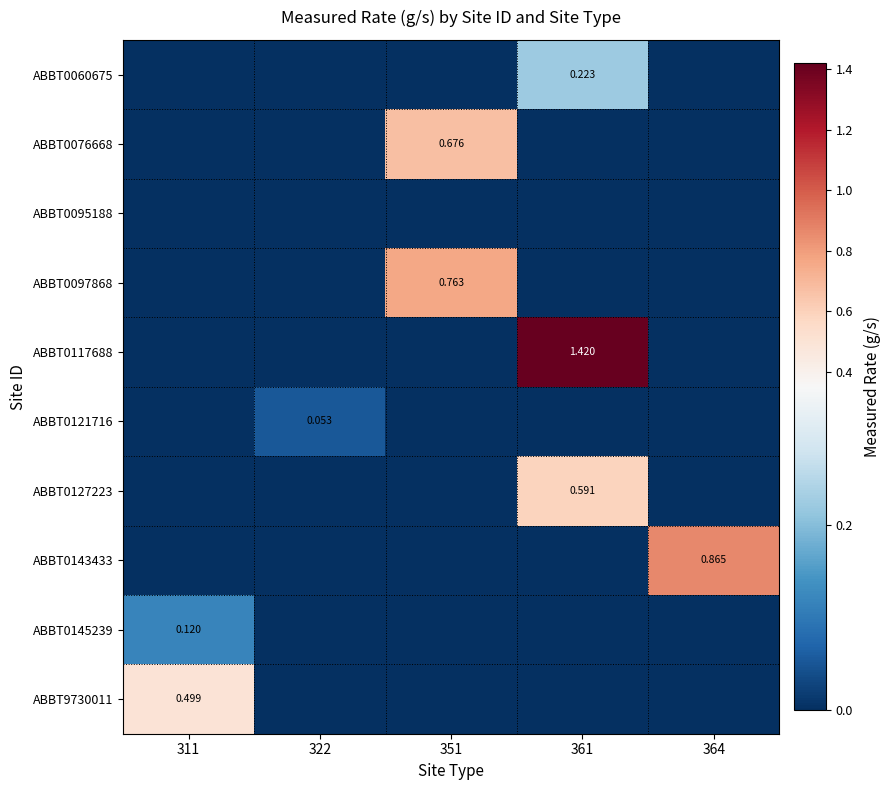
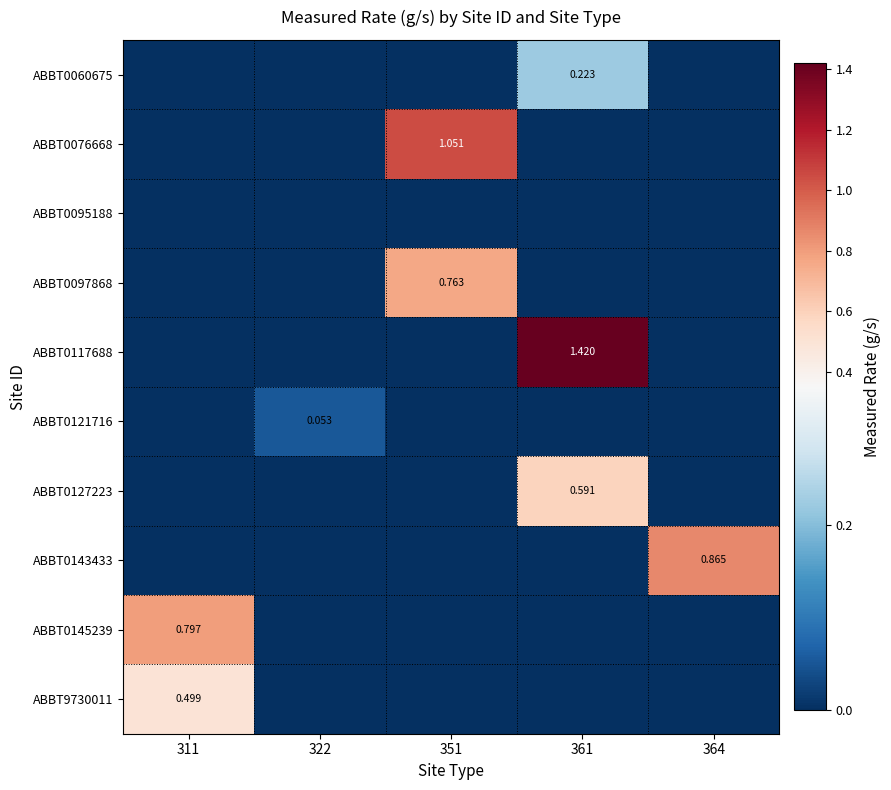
ABBT0076668, 351: 0.676 -> 1.051
ABBT0145239, 311: 0.120 -> 0.797
